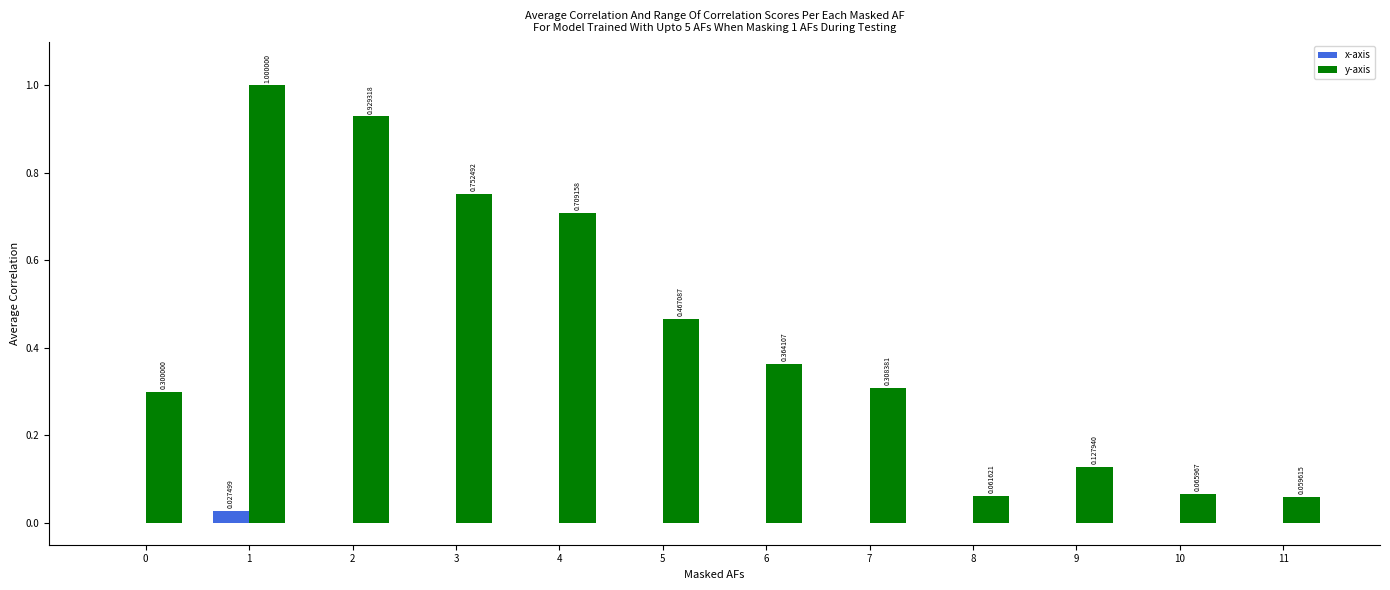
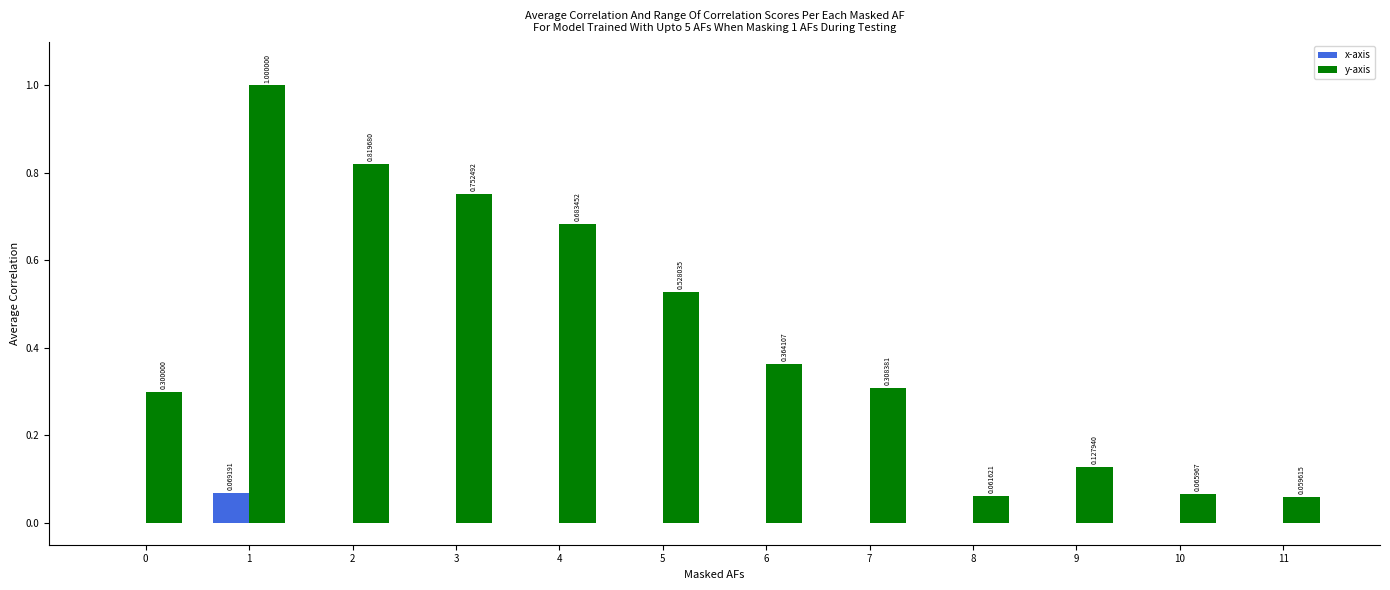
x-axis, 1: 0.027499 -> 0.069191
y-axis, 2: 0.929318 -> 0.819680
y-axis, 4: 0.709158 -> 0.683452
y-axis, 5: 0.467087 -> 0.528035
